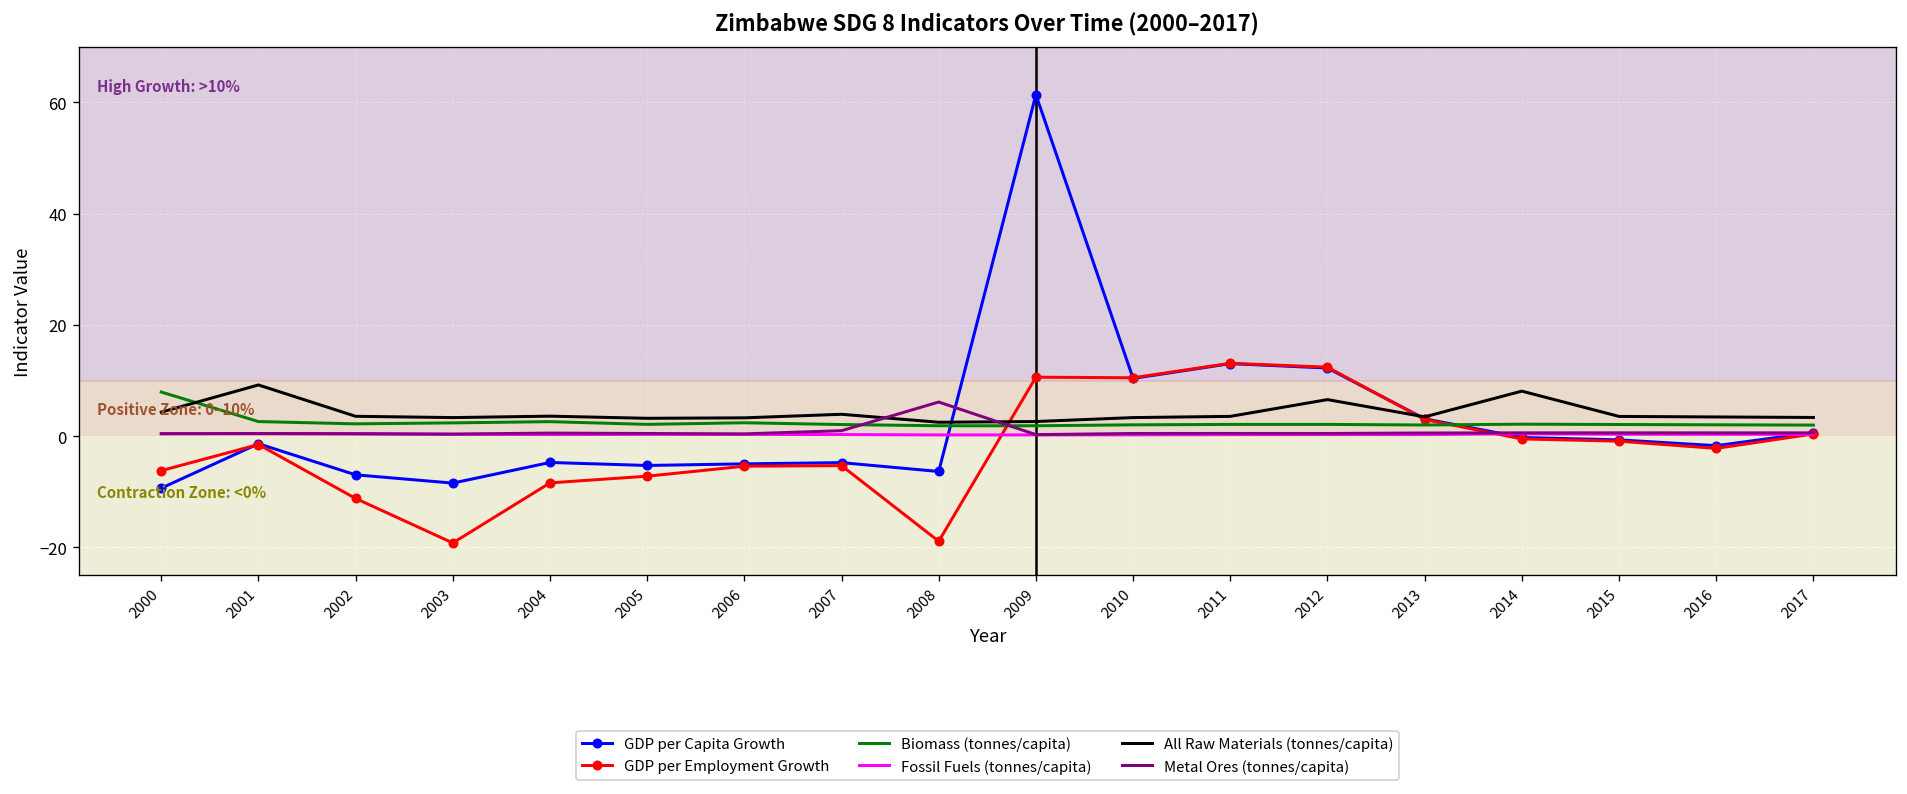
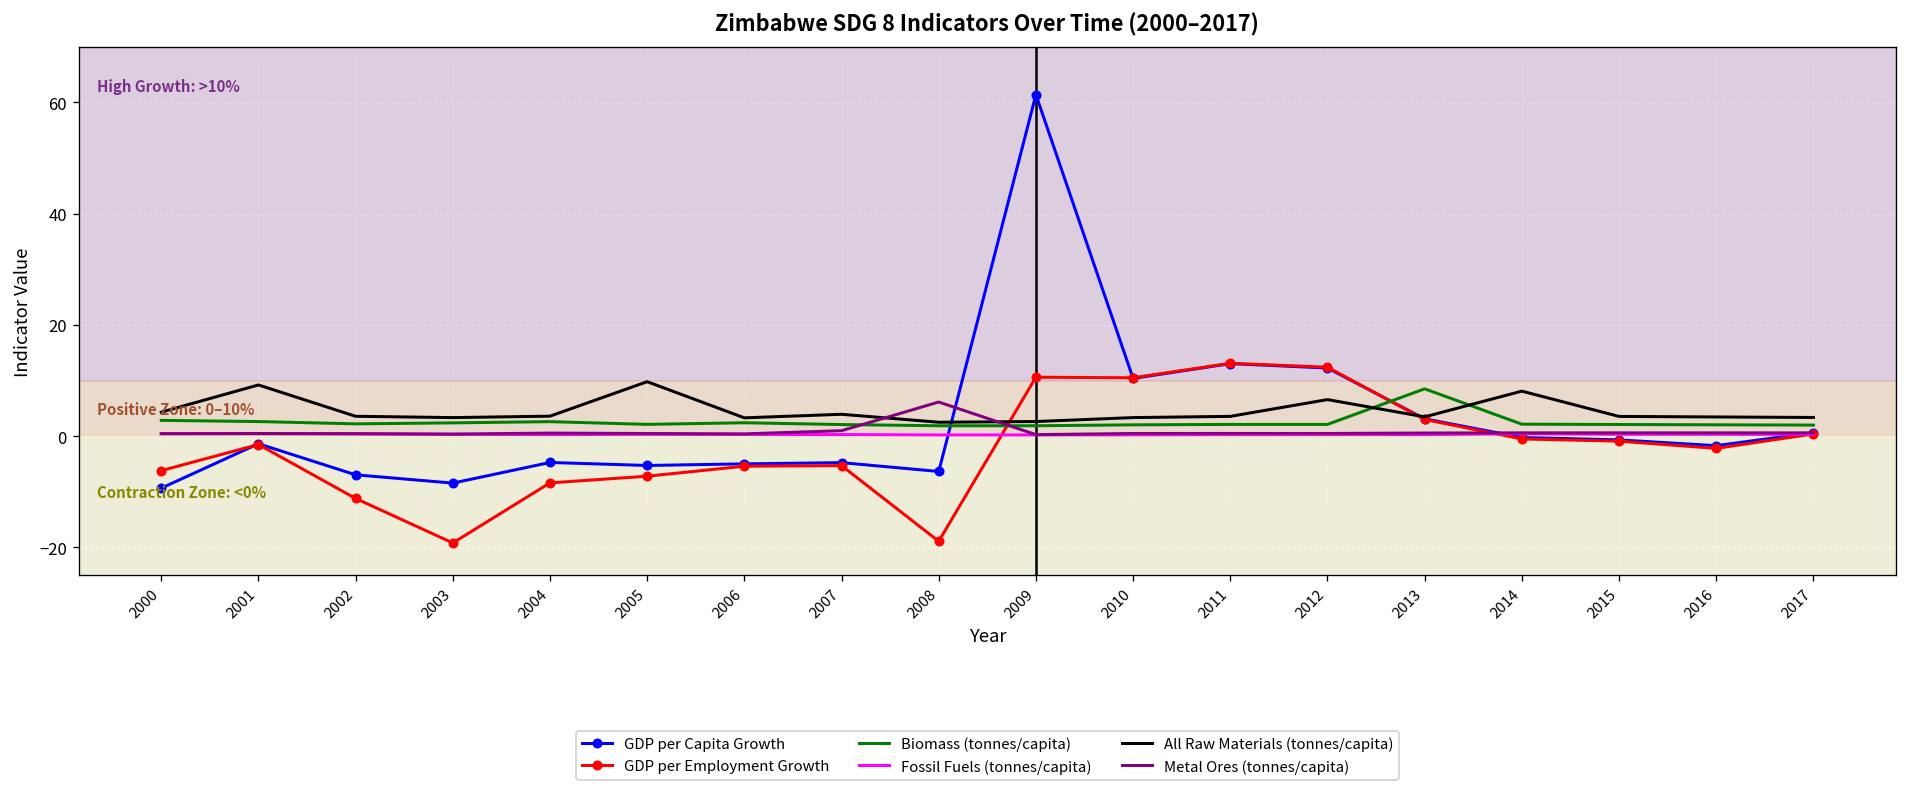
Biomass (tonnes/capita), 2000: 8 -> 3
All Raw Materials (tonnes/capita), 2005: 3 -> 10
Biomass (tonnes/capita), 2013: 2 -> 9
